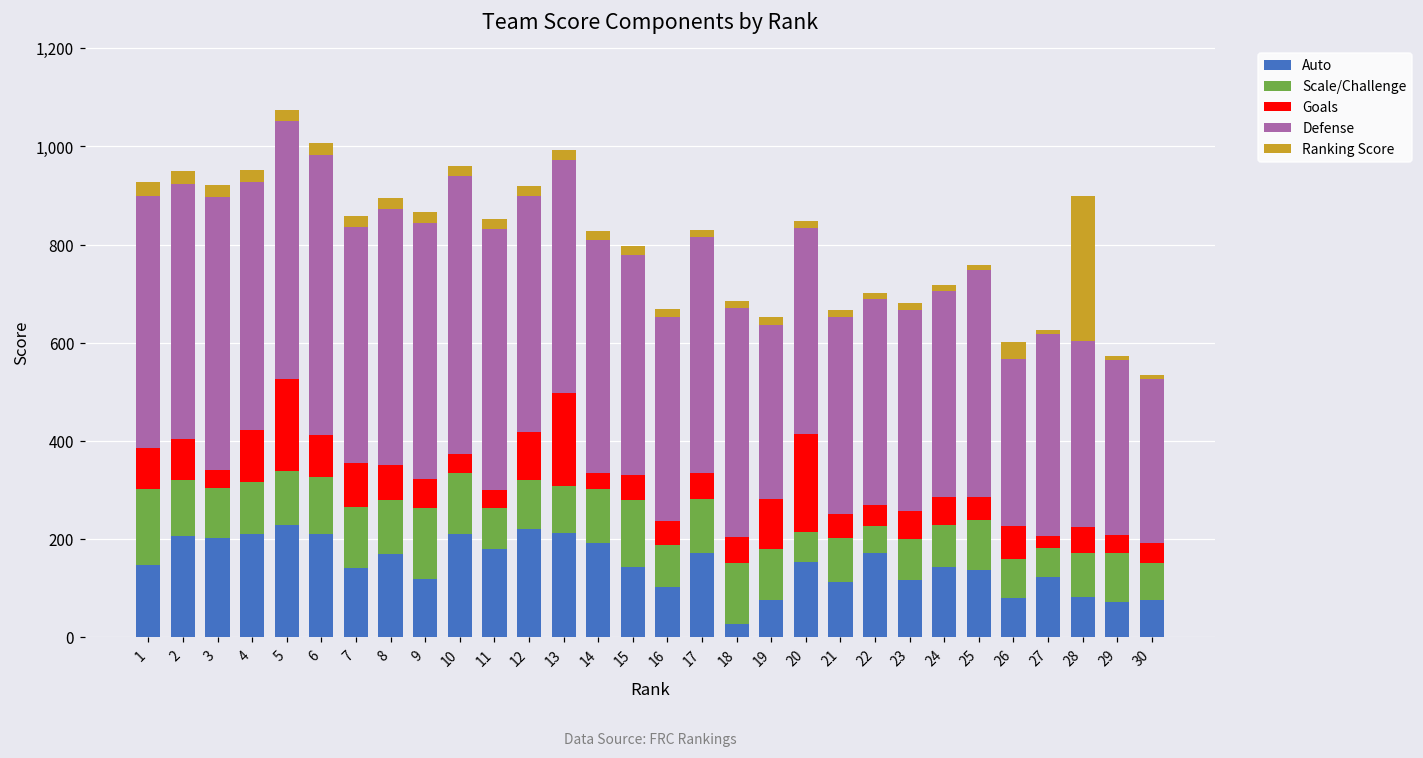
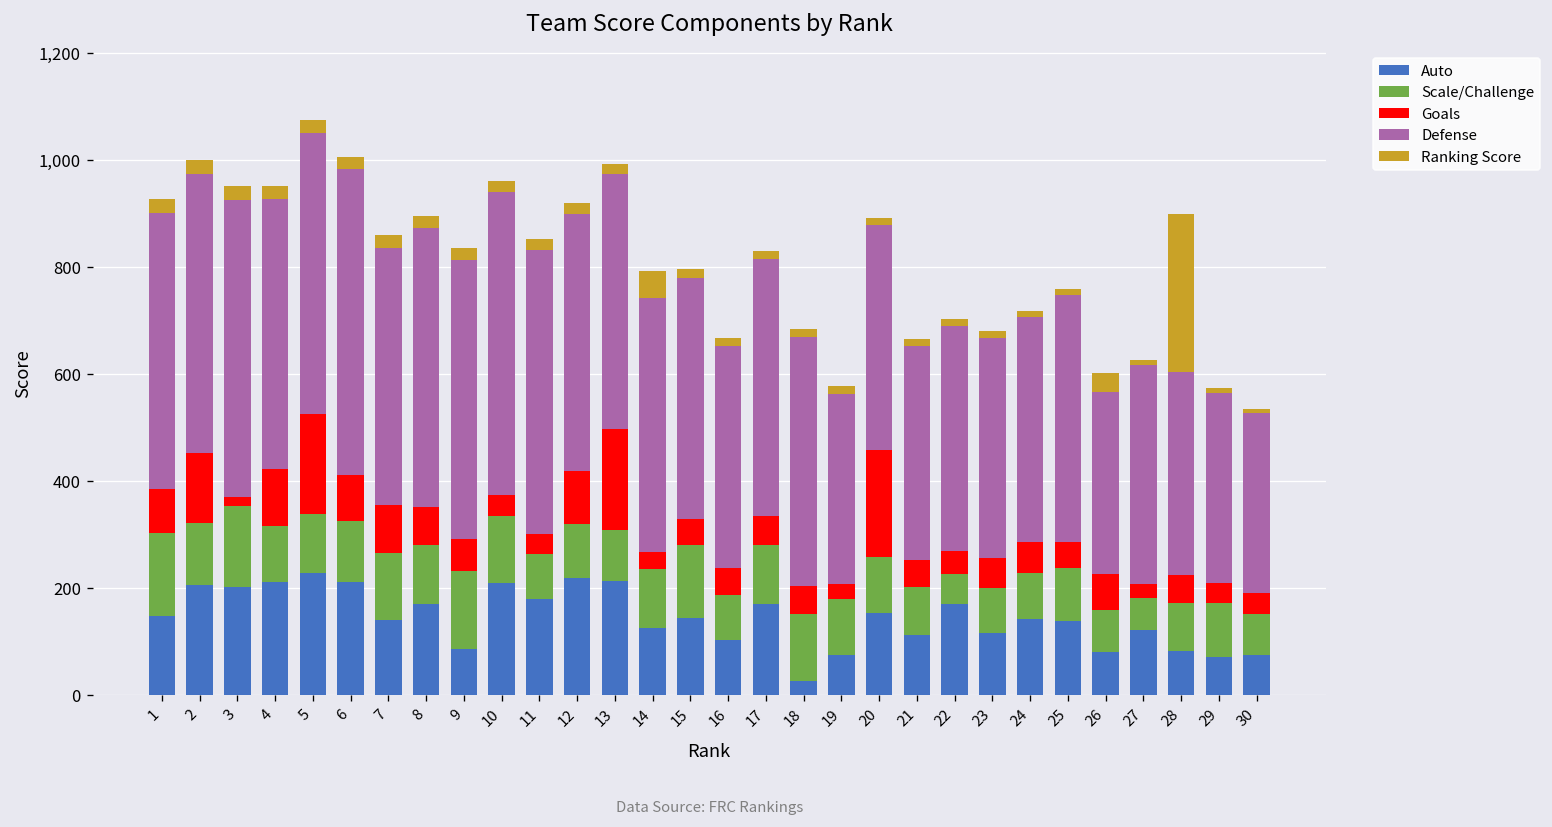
Goals, 2: 80 -> 130
Scale/Challenge, 3: 100 -> 150
Goals, 3: 40 -> 20
Auto, 9: 120 -> 90
Auto, 14: 190 -> 130
Ranking Score, 14: 20 -> 50
Goals, 19: 100 -> 30
Scale/Challenge, 20: 60 -> 110
